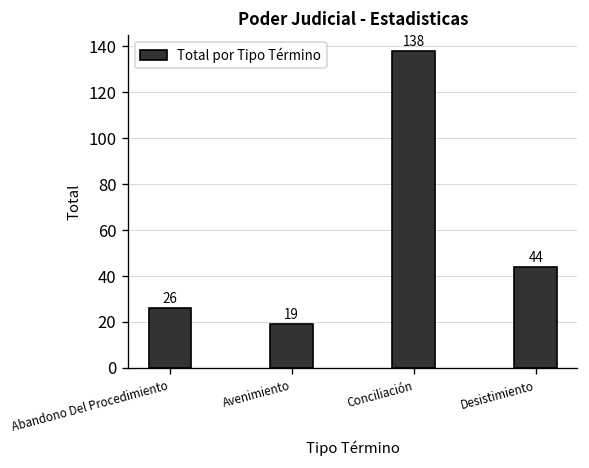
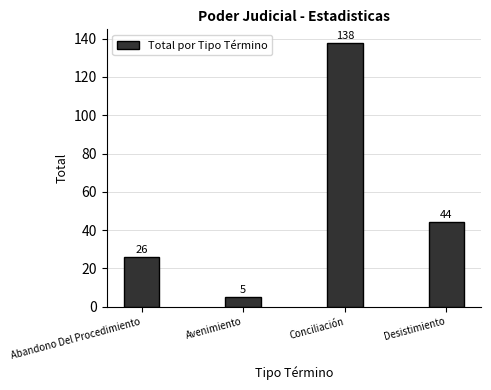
Avenimiento: 19 -> 5
